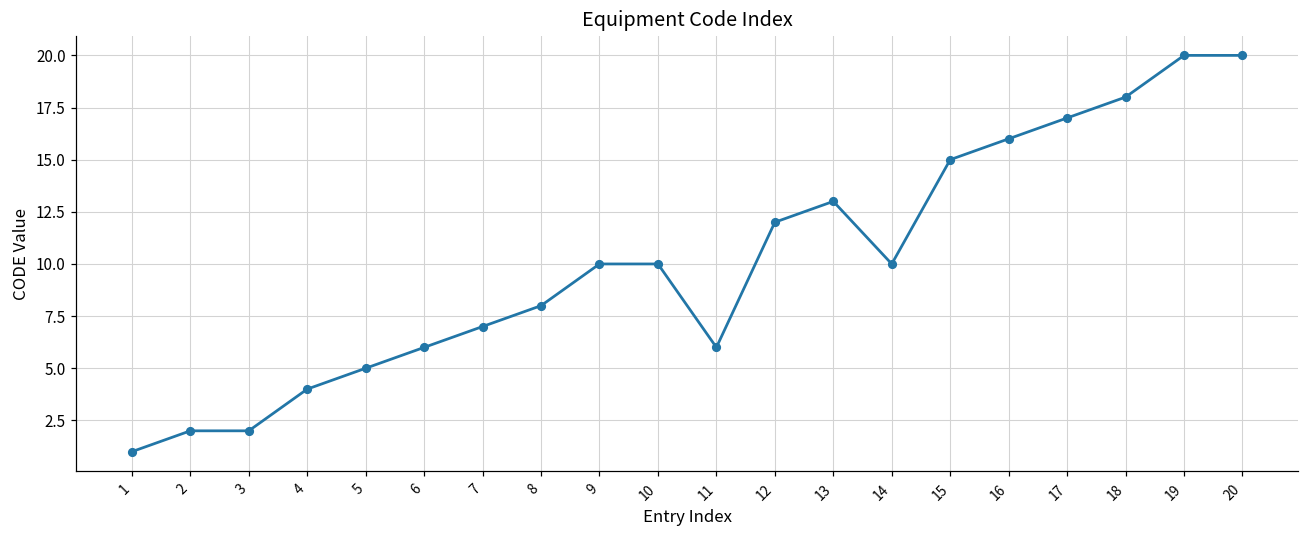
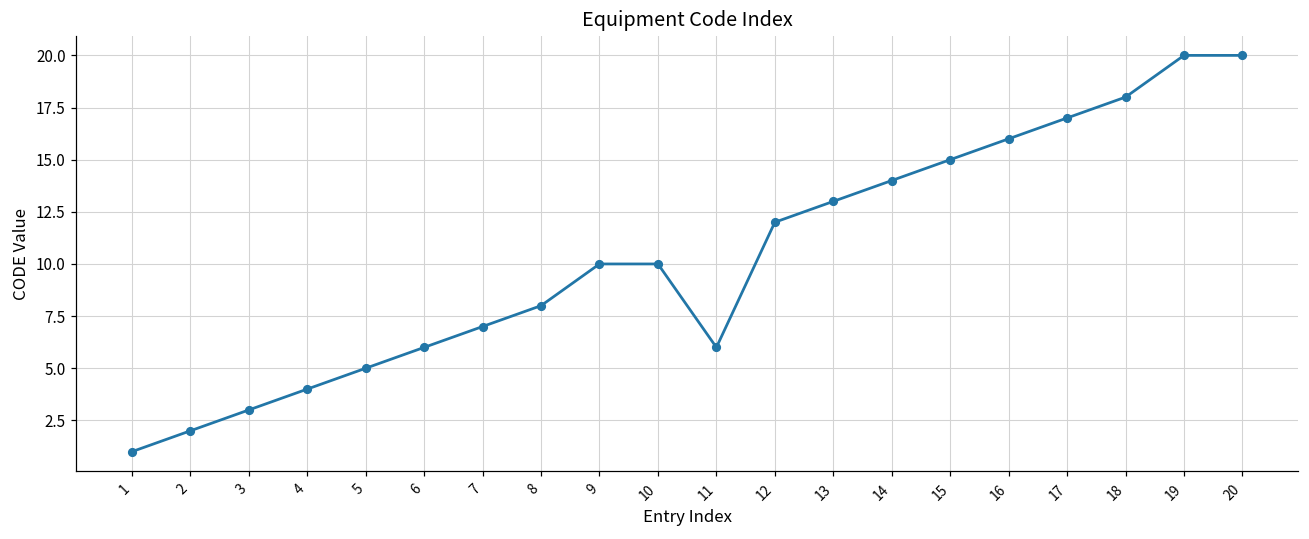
3: 2 -> 3
14: 10 -> 14
